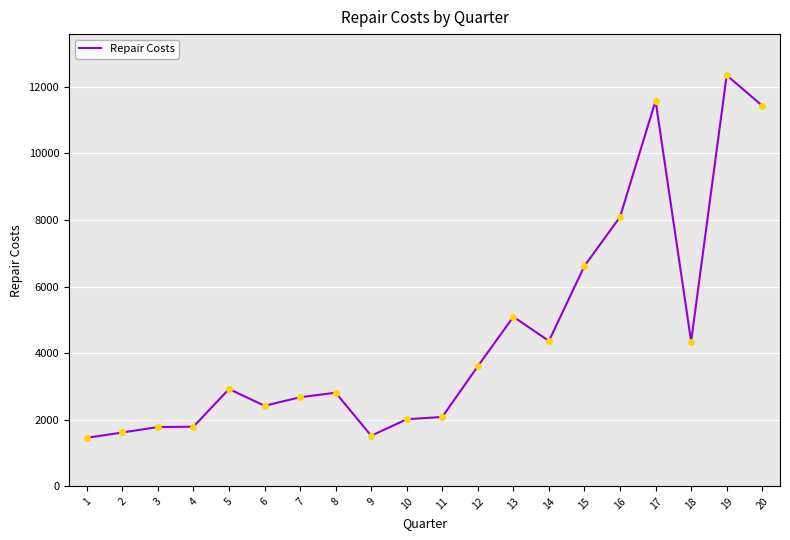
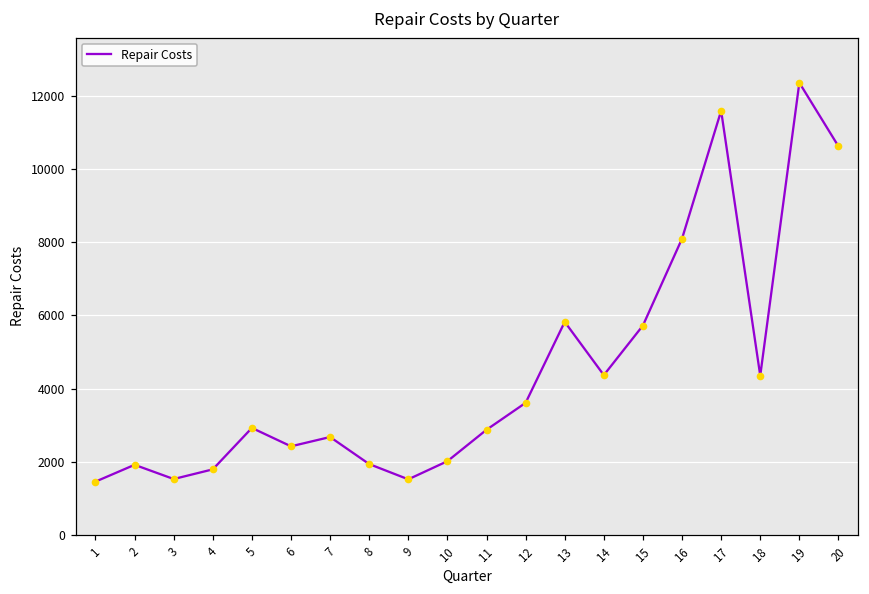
2: 1600 -> 1900
3: 1800 -> 1500
8: 2800 -> 1900
11: 2100 -> 2900
13: 5100 -> 5800
15: 6600 -> 5700
20: 11400 -> 10600
